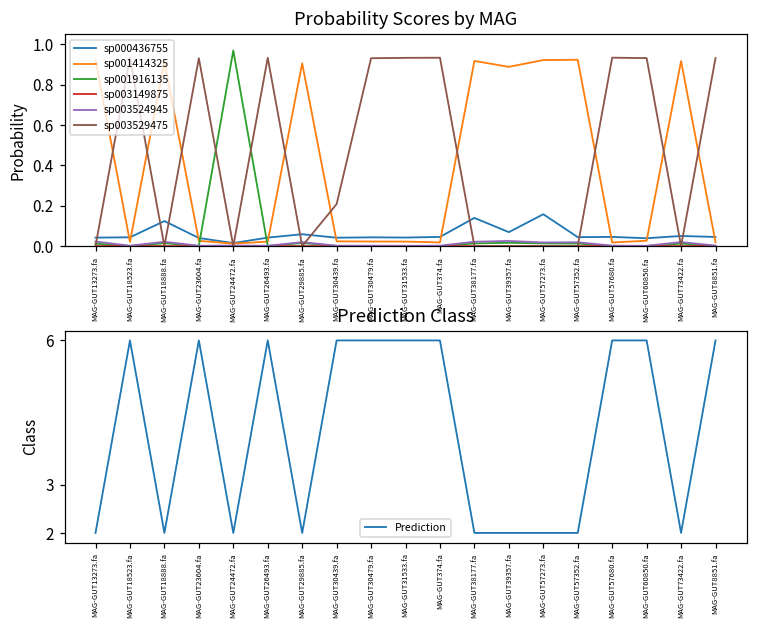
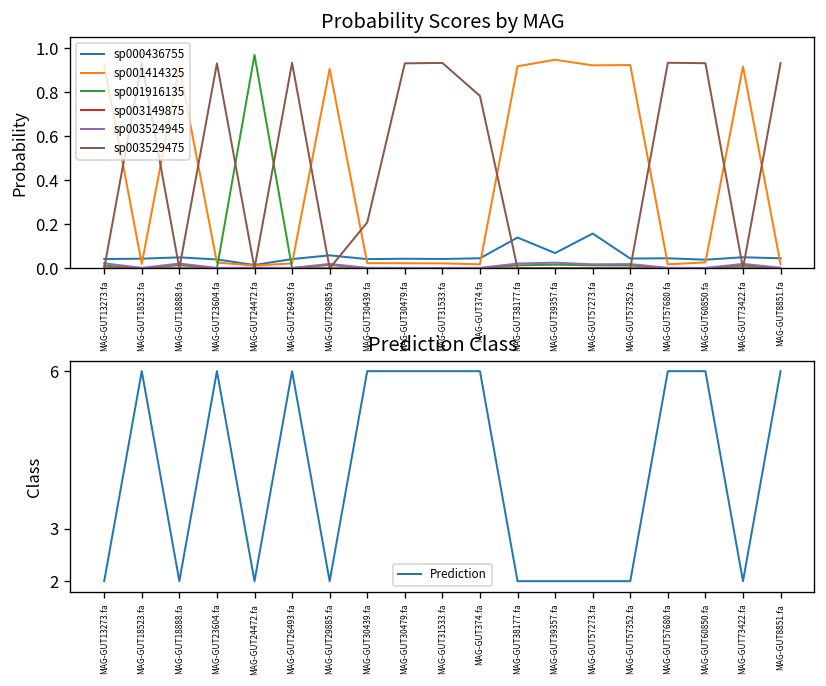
Probability Scores by MAG, sp000436755, MAG-GUT18888.fa: 0.12 -> 0.05
Probability Scores by MAG, sp003529475, MAG-GUT374.fa: 0.93 -> 0.78
Probability Scores by MAG, sp001414325, MAG-GUT39357.fa: 0.89 -> 0.95
